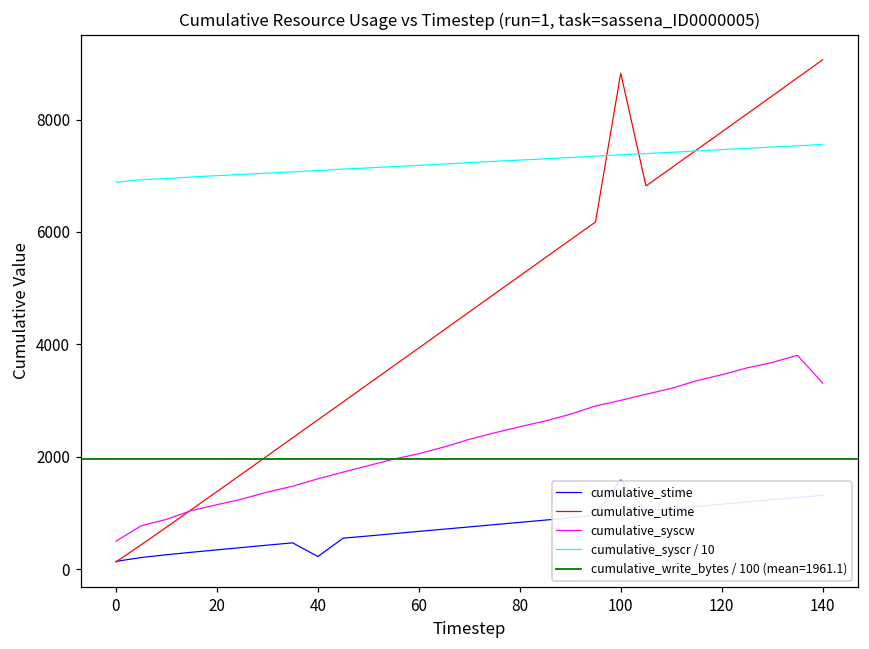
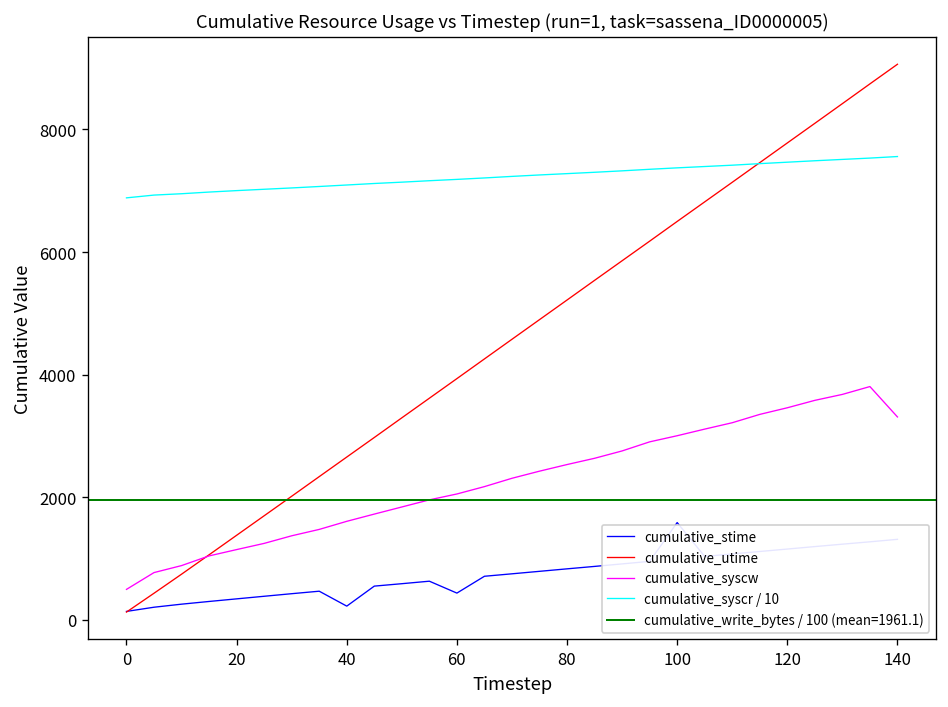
cumulative_stime, 60: 700 -> 400
cumulative_utime, 100: 8800 -> 6500
